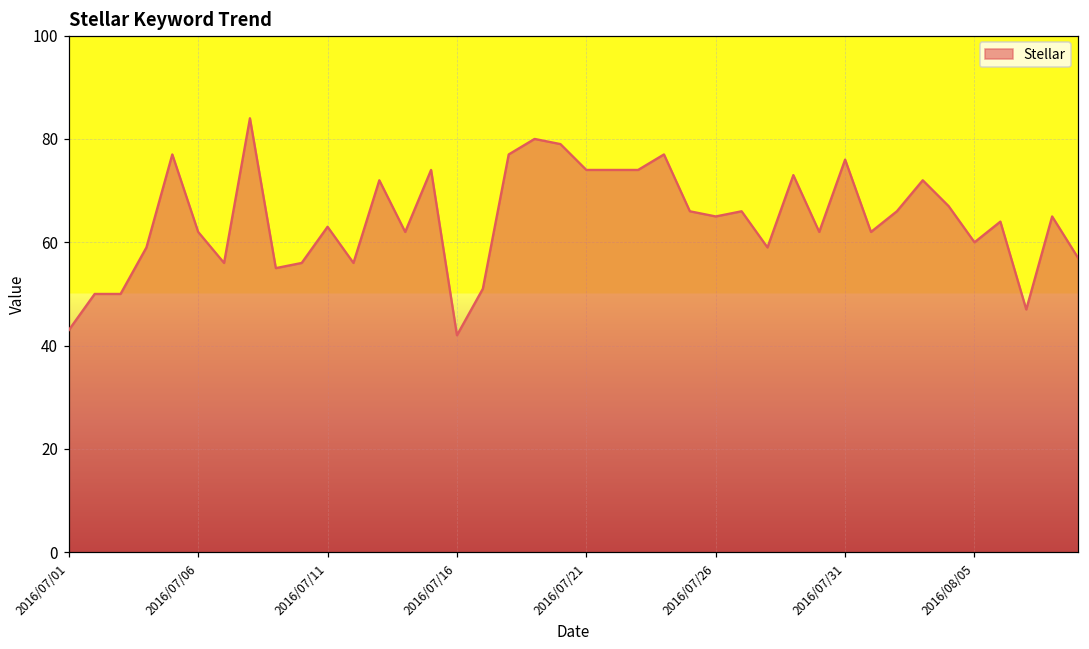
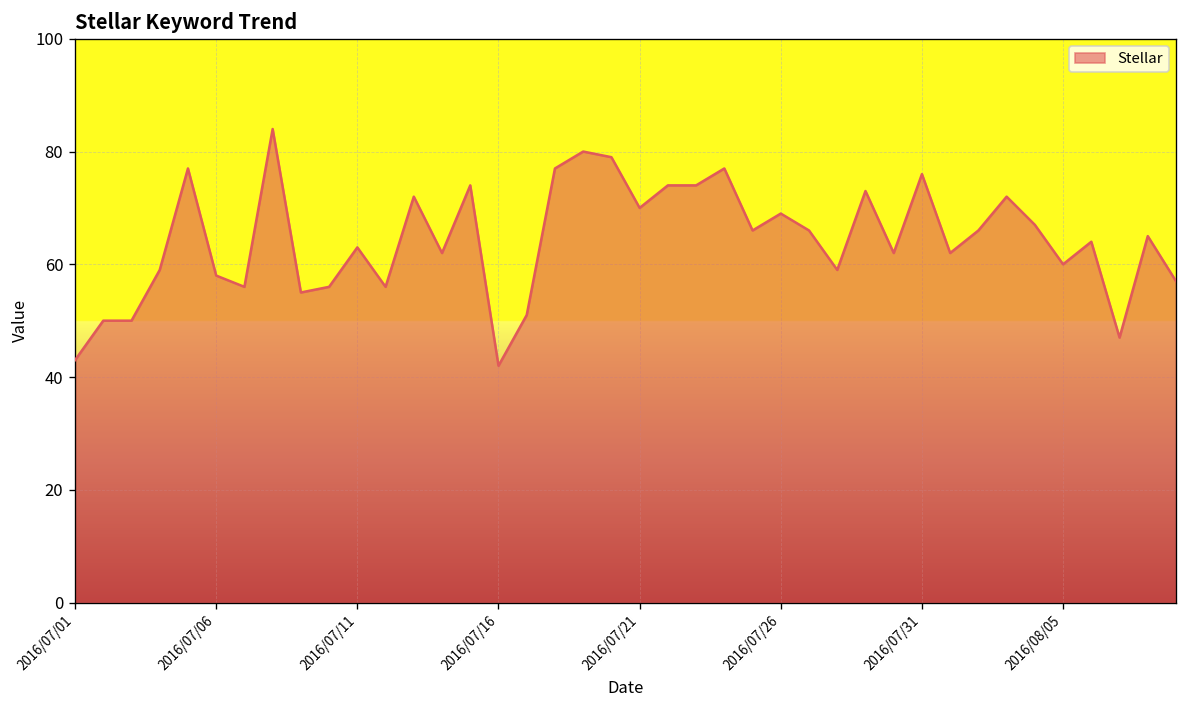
2016/07/06: 62 -> 58
2016/07/21: 74 -> 70
2016/07/26: 65 -> 69
